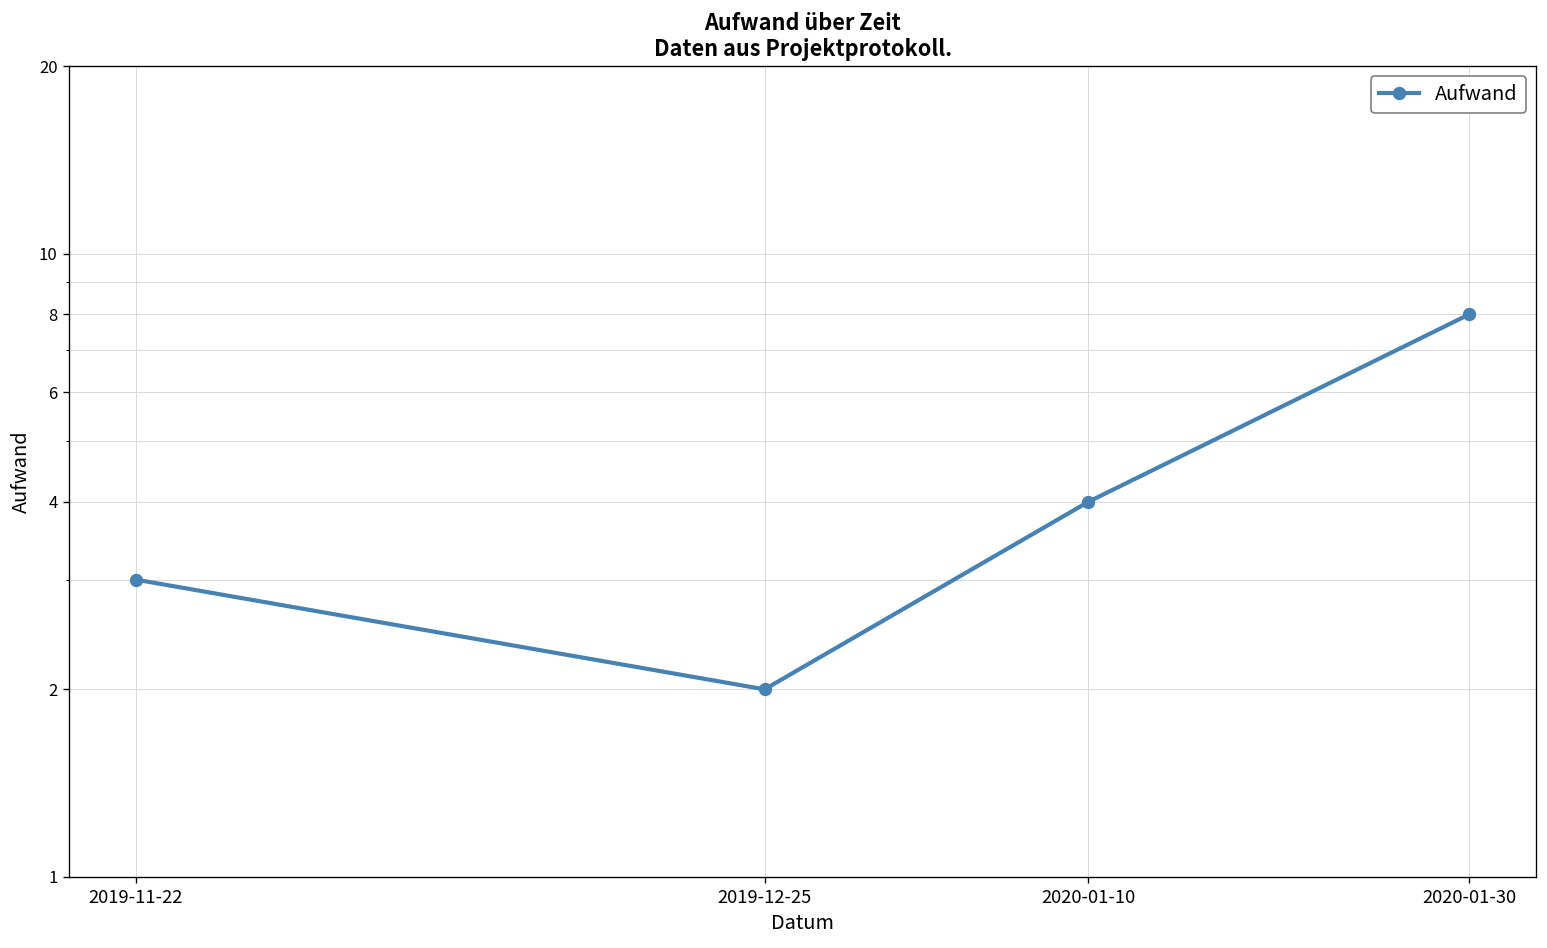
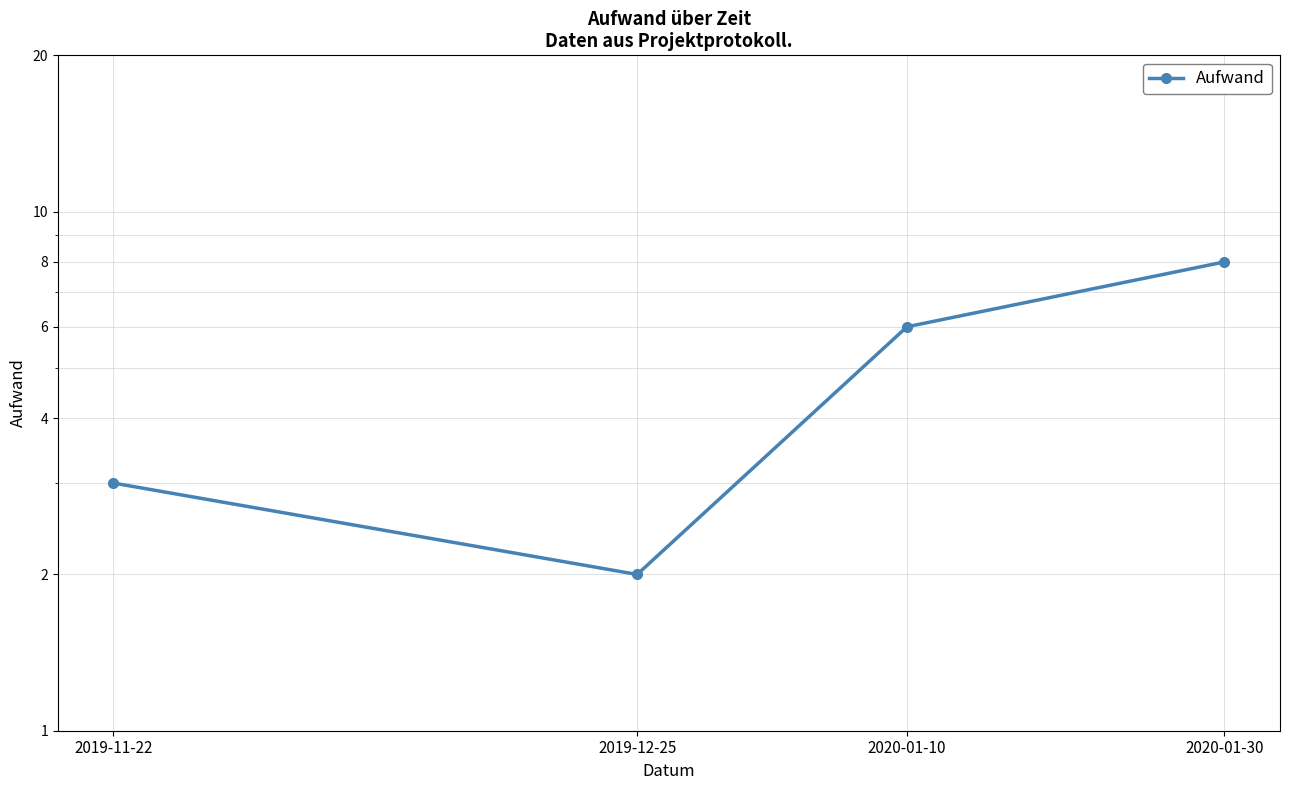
2020-01-10: 4 -> 6
